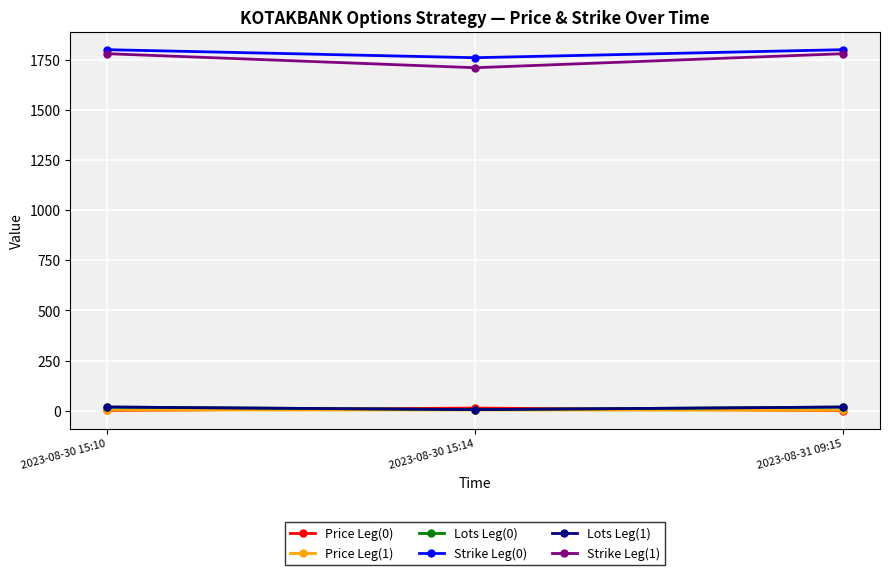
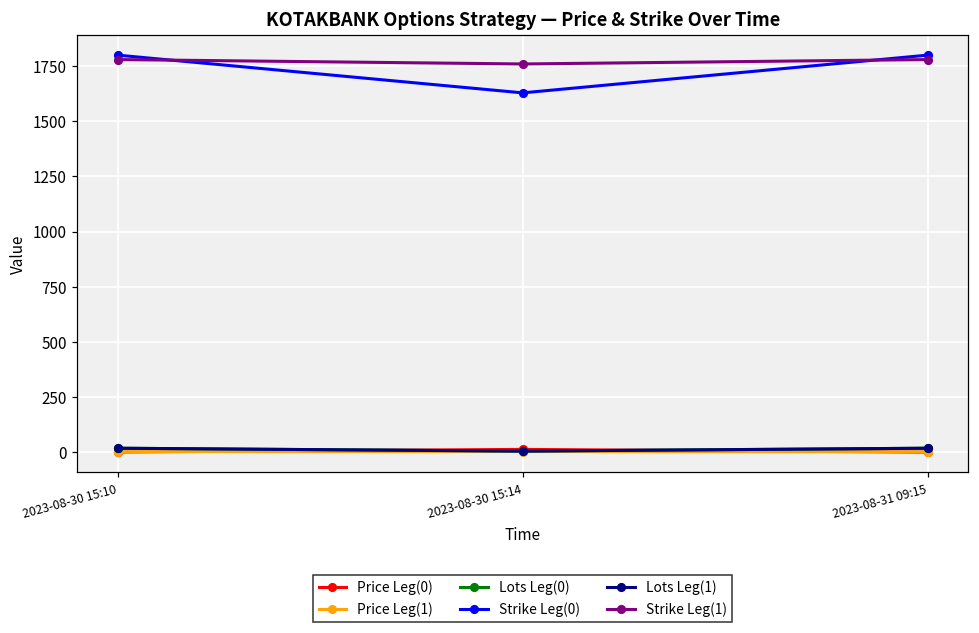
Strike Leg(0), 2023-08-30 15:14: 1760 -> 1630
Strike Leg(1), 2023-08-30 15:14: 1710 -> 1760
